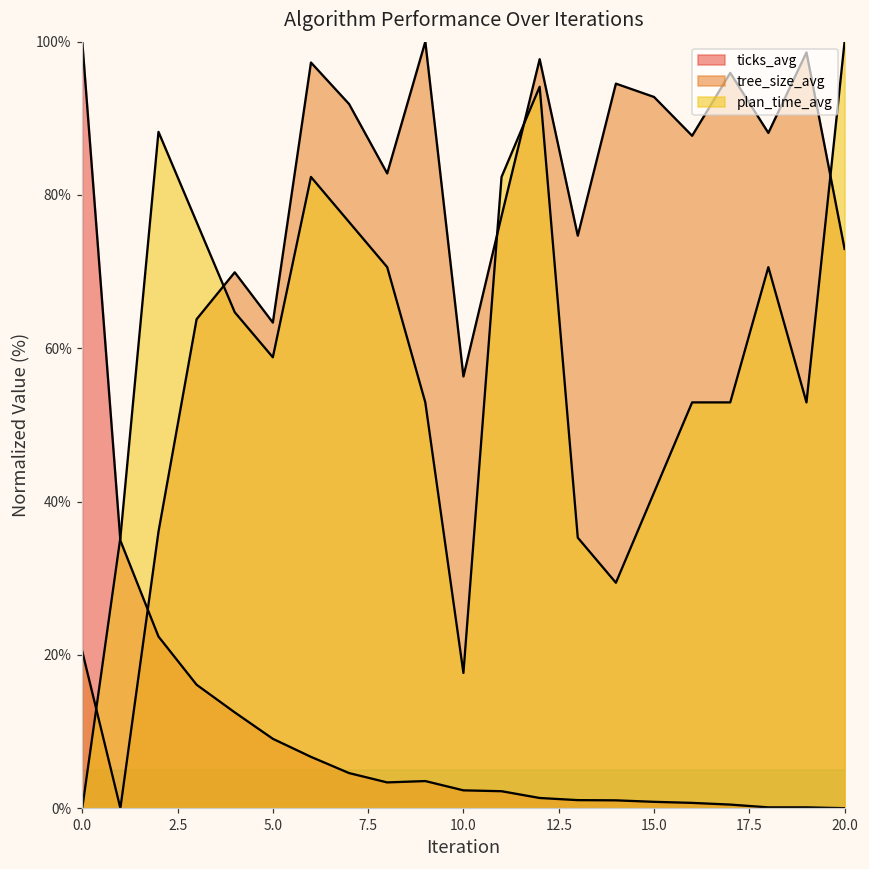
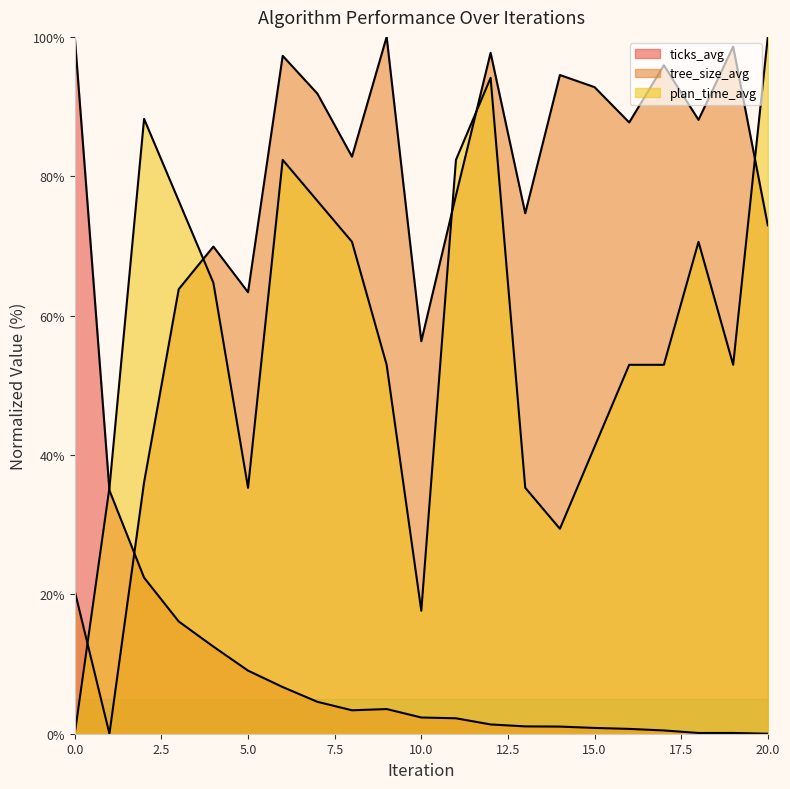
plan_time_avg, 5.0: 59% -> 35%
